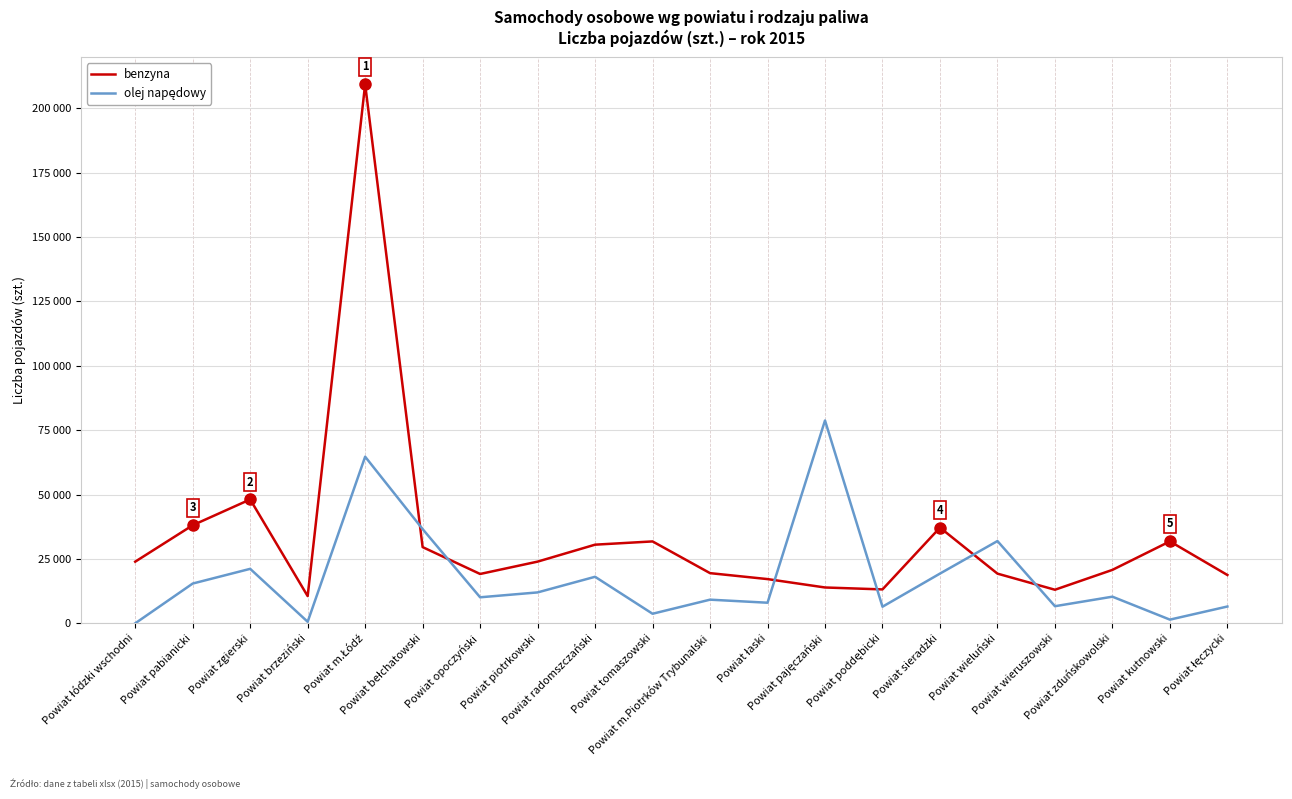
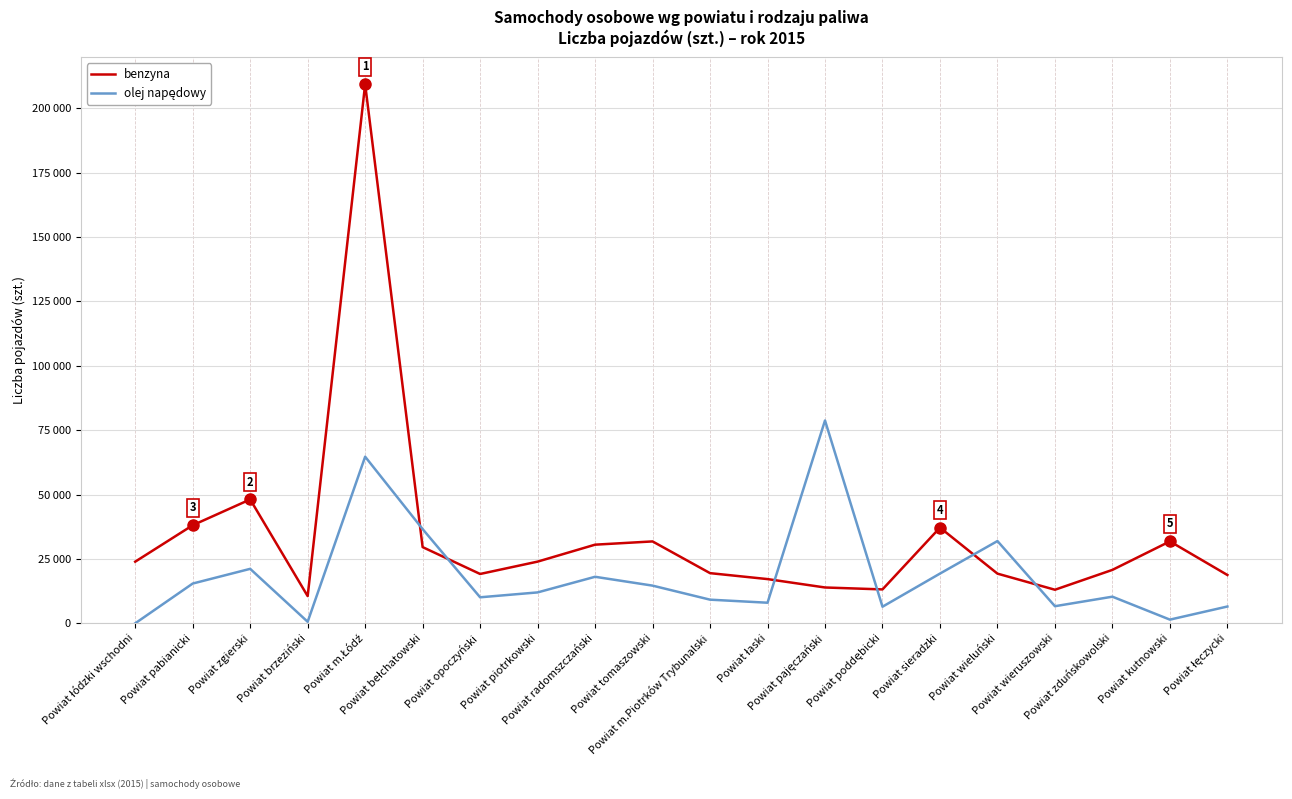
olej napędowy, Powiat tomaszowski: 4000 -> 15000
